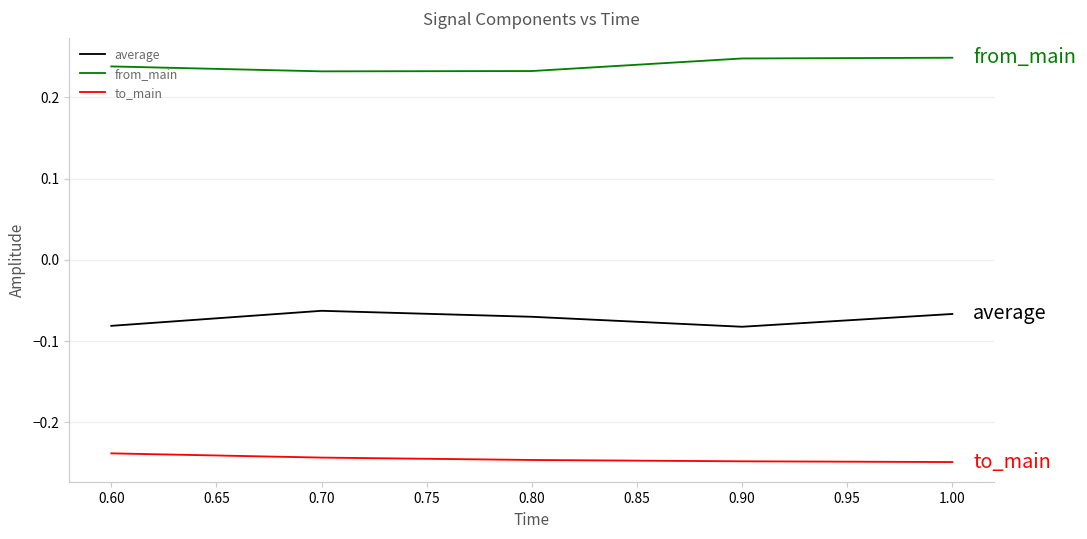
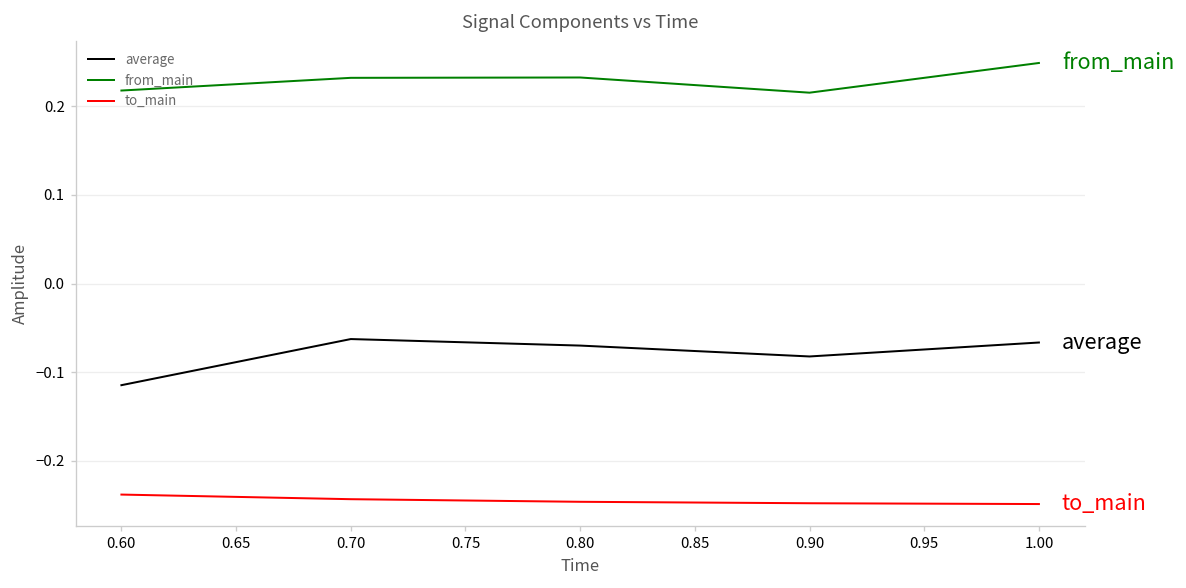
average, 0.60: -0.08 -> -0.11
from_main, 0.60: 0.24 -> 0.22
from_main, 0.90: 0.25 -> 0.22
